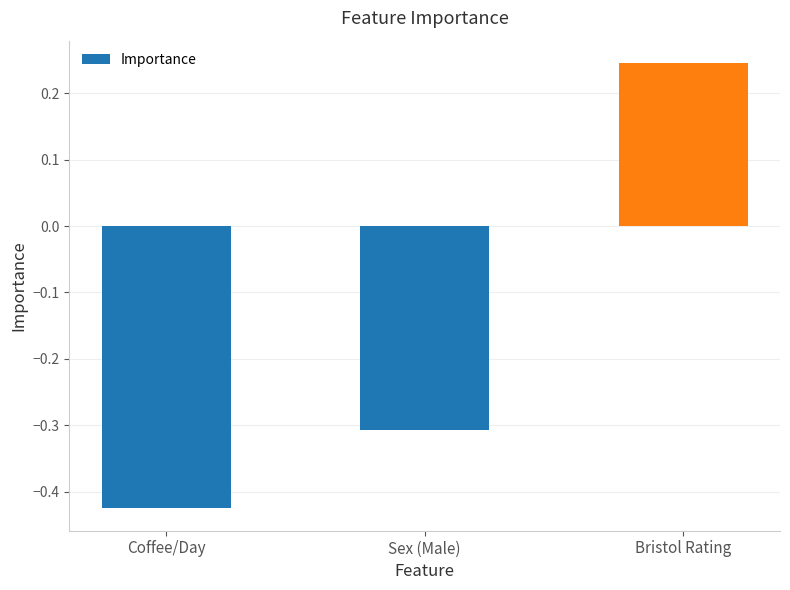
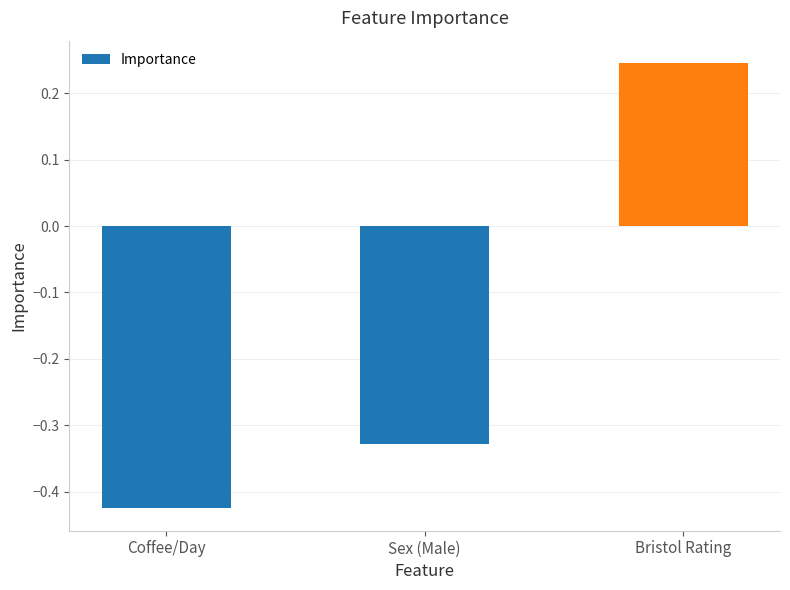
Sex (Male): -0.31 -> -0.33
